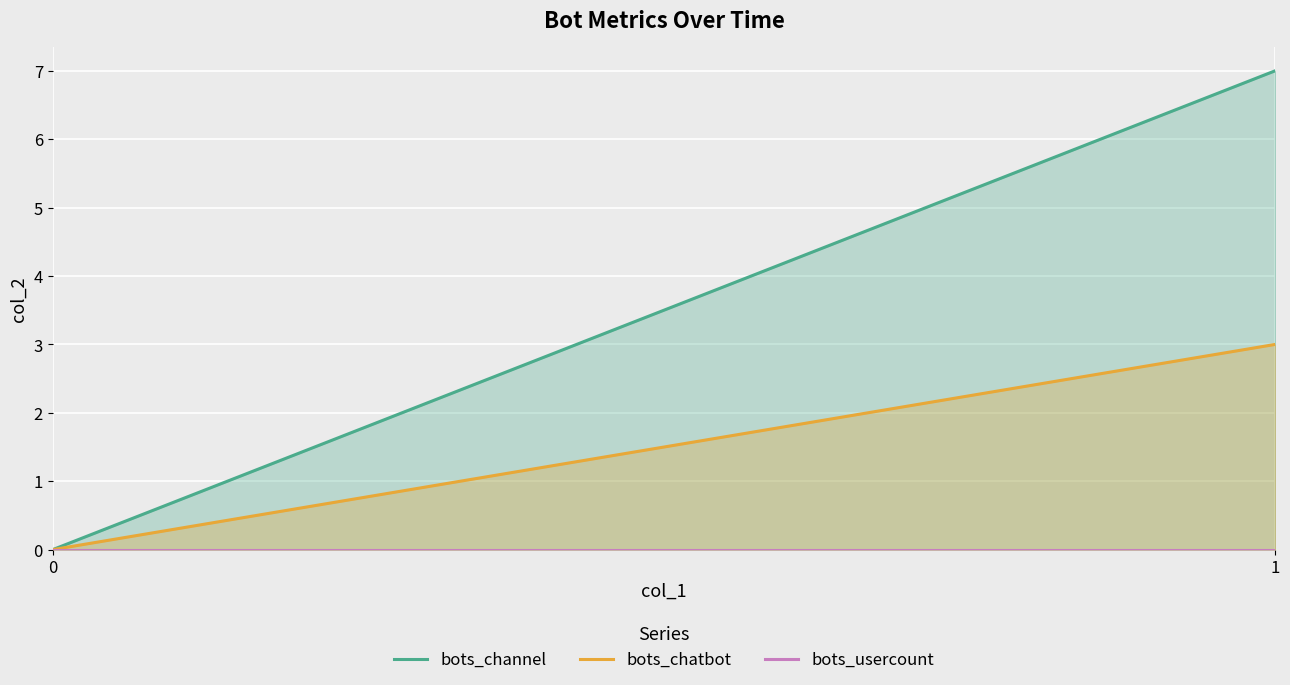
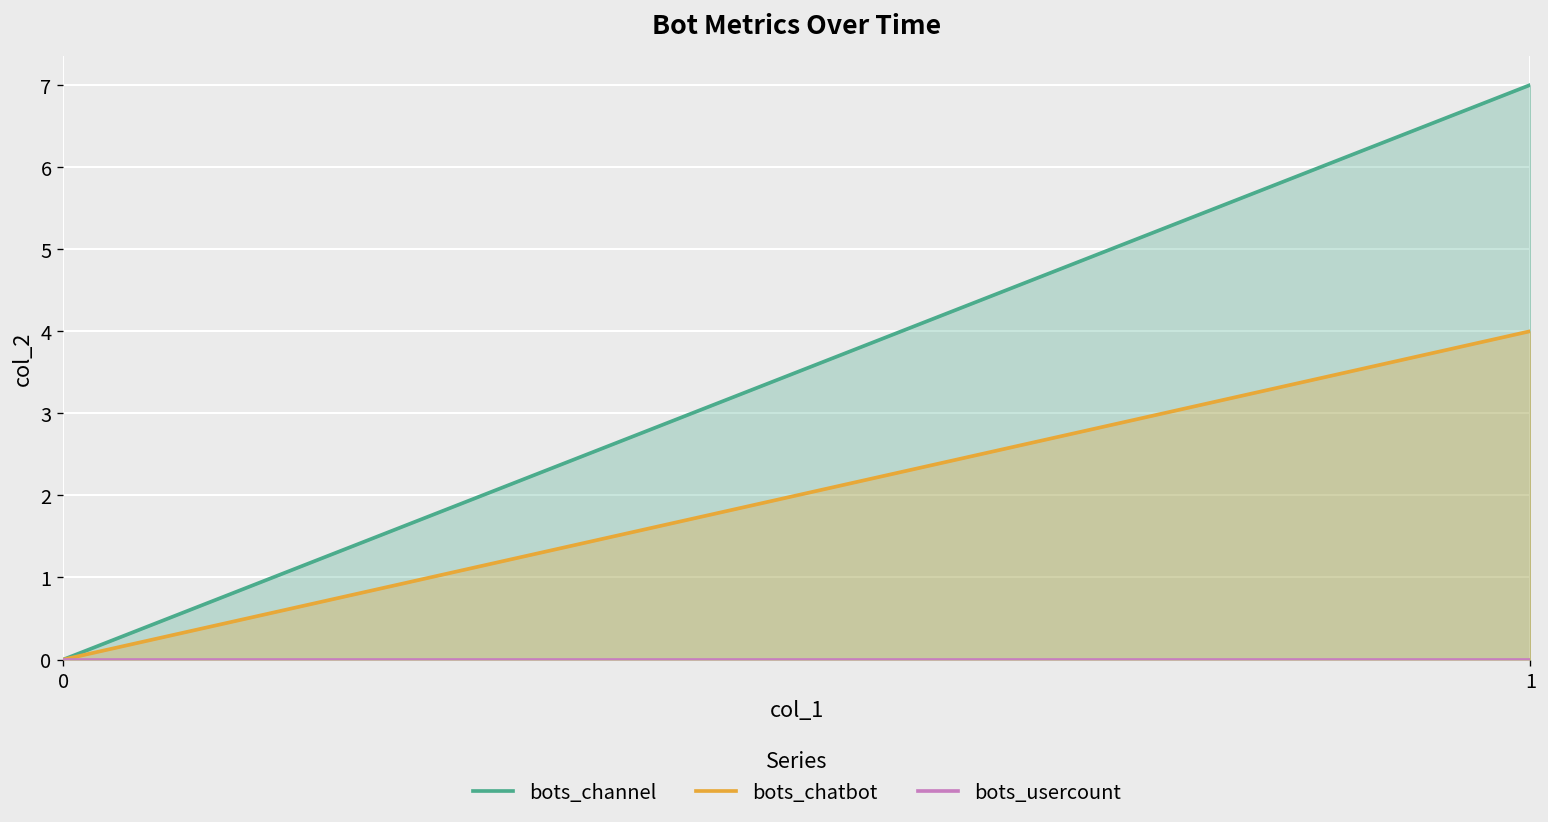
bots_chatbot, 1: 3 -> 4
